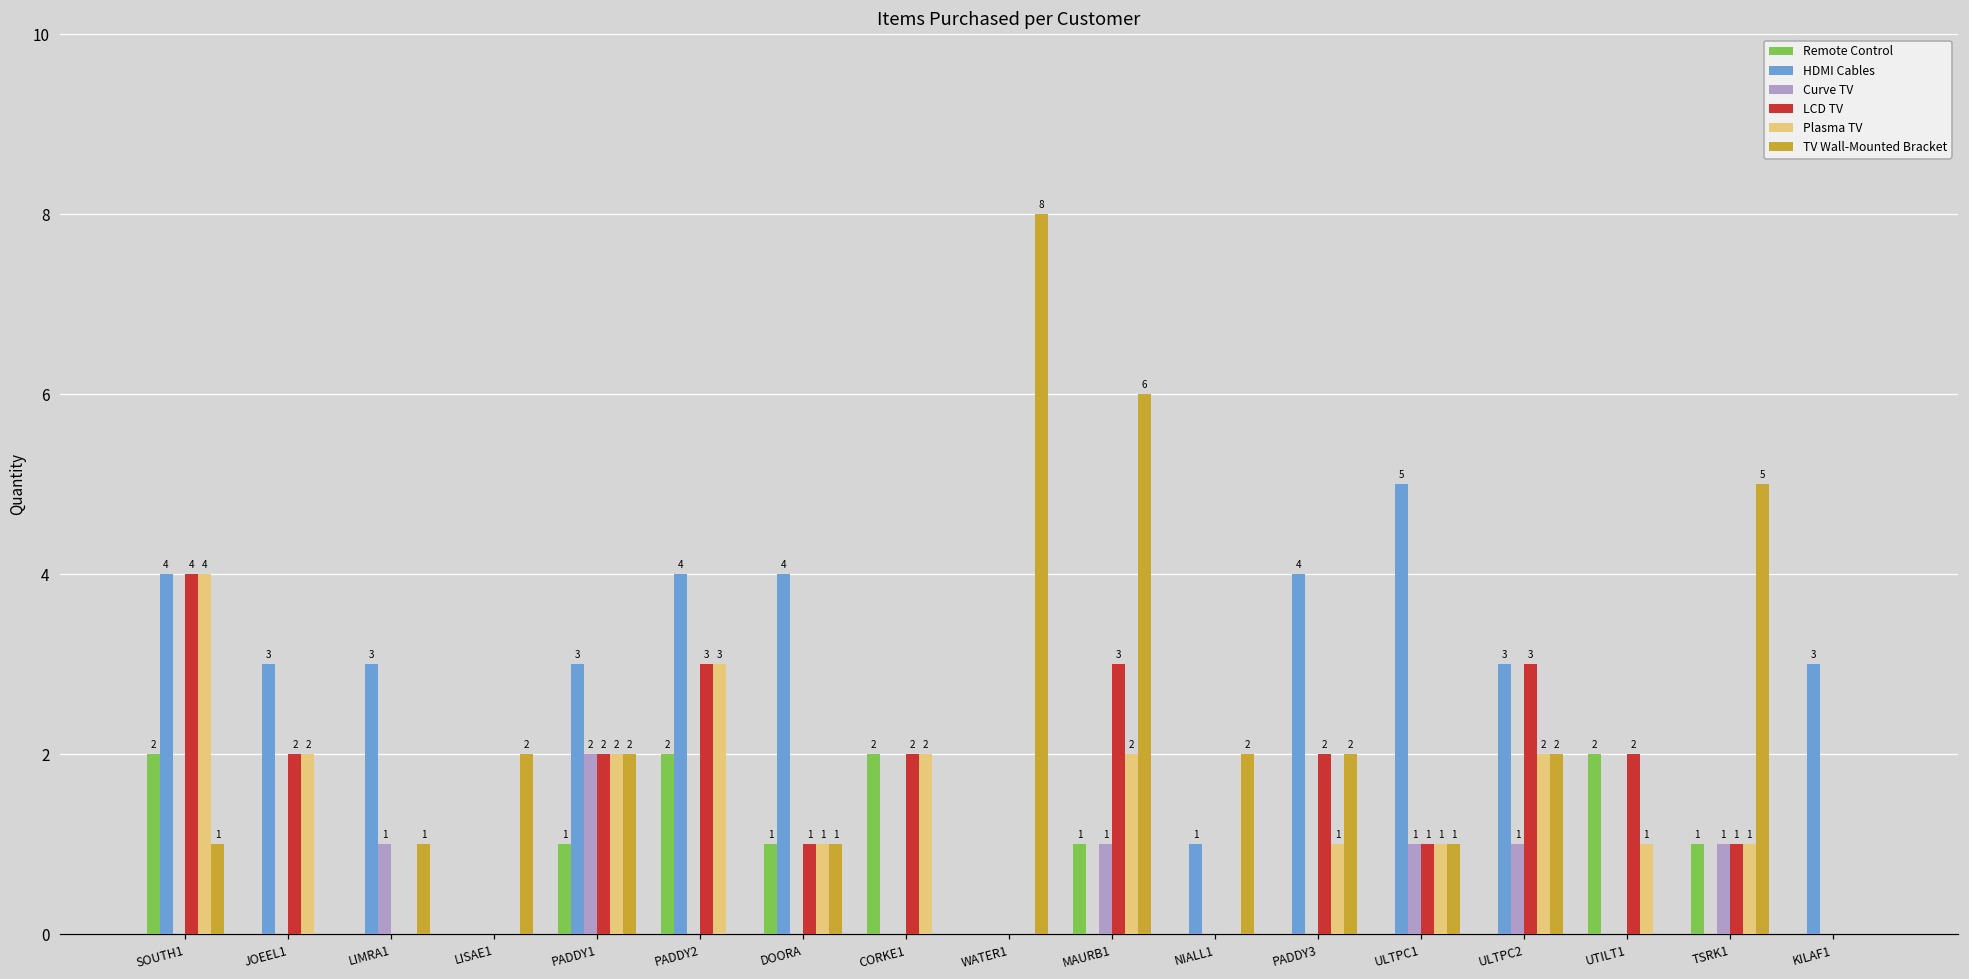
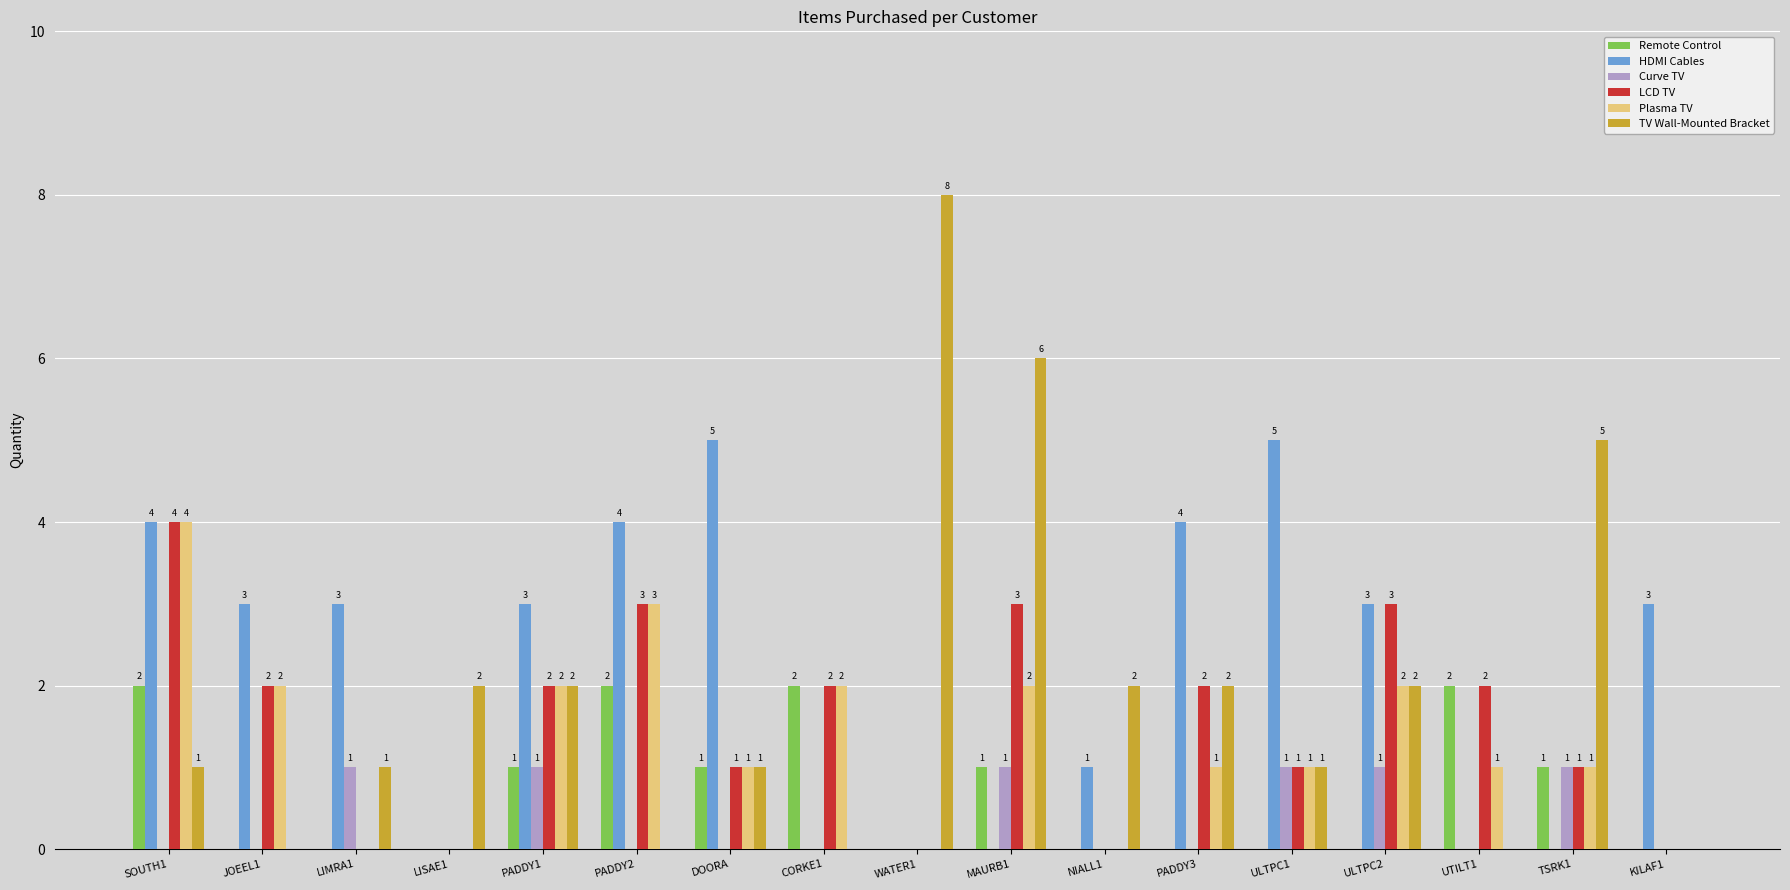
Curve TV, PADDY1: 2 -> 1
HDMI Cables, DOORA: 4 -> 5
